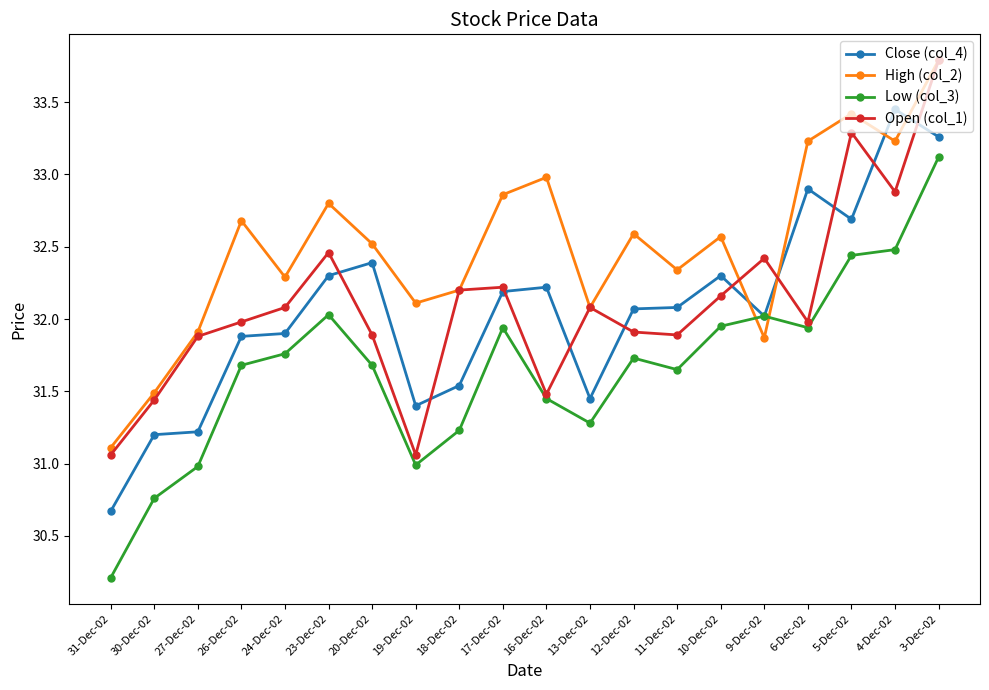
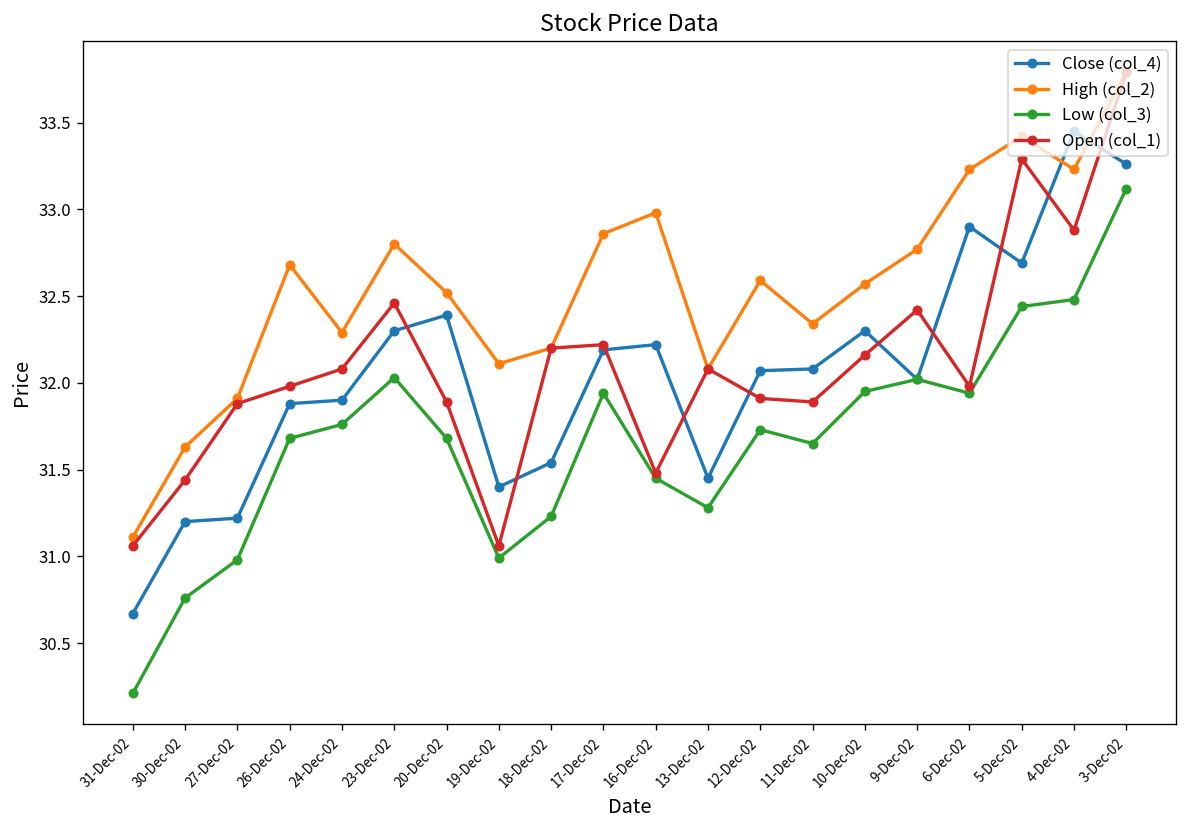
High (col_2), 30-Dec-02: 31.49 -> 31.63
High (col_2), 9-Dec-02: 31.87 -> 32.77
